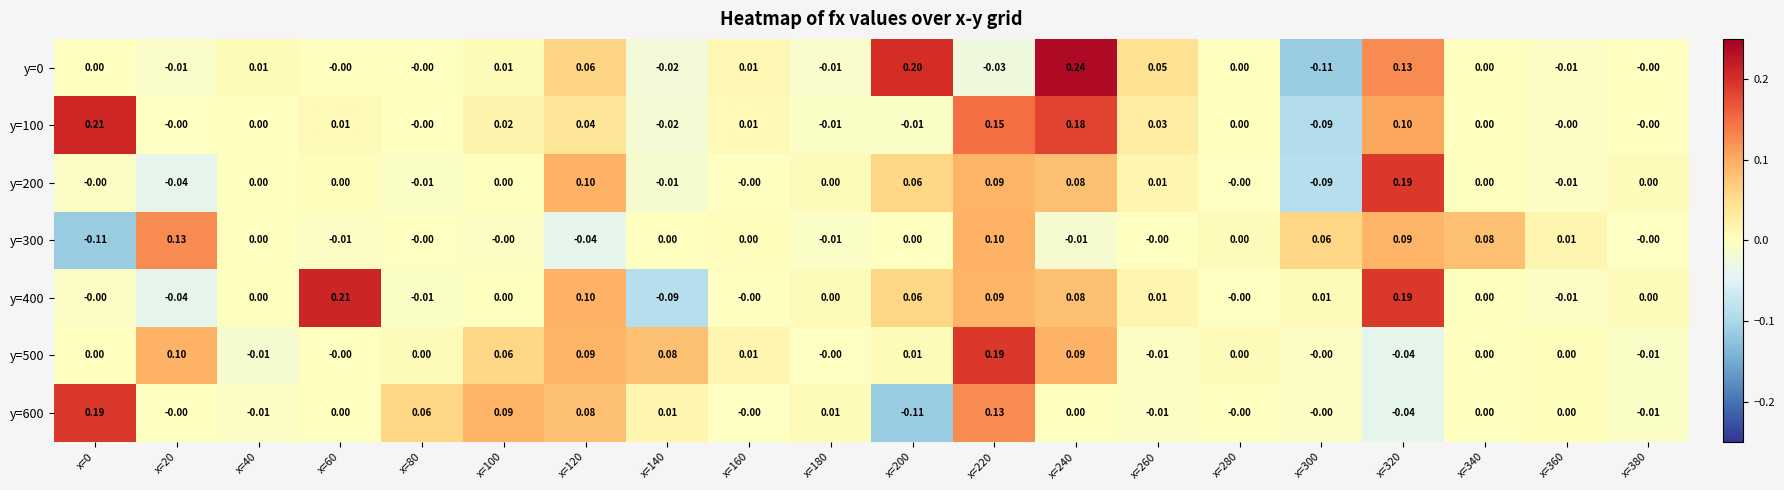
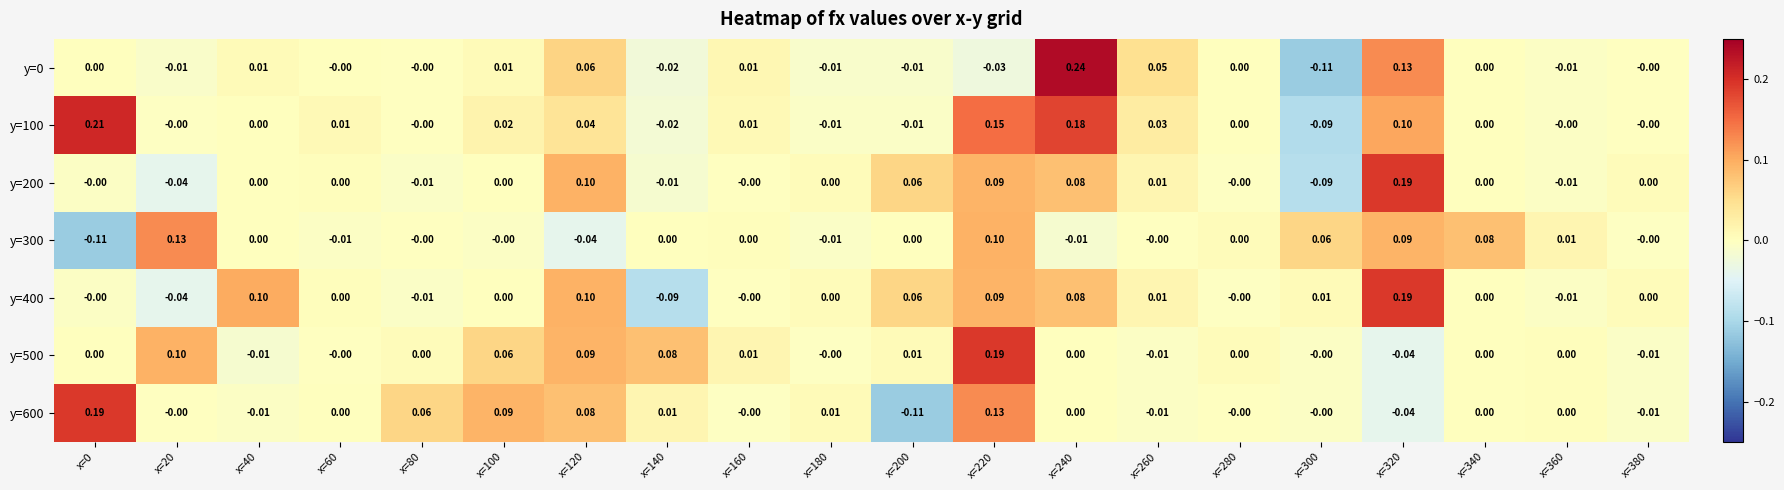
y=0, x=200: 0.20 -> -0.01
y=400, x=40: 0.00 -> 0.10
y=400, x=60: 0.21 -> 0.00
y=500, x=240: 0.09 -> 0.00
